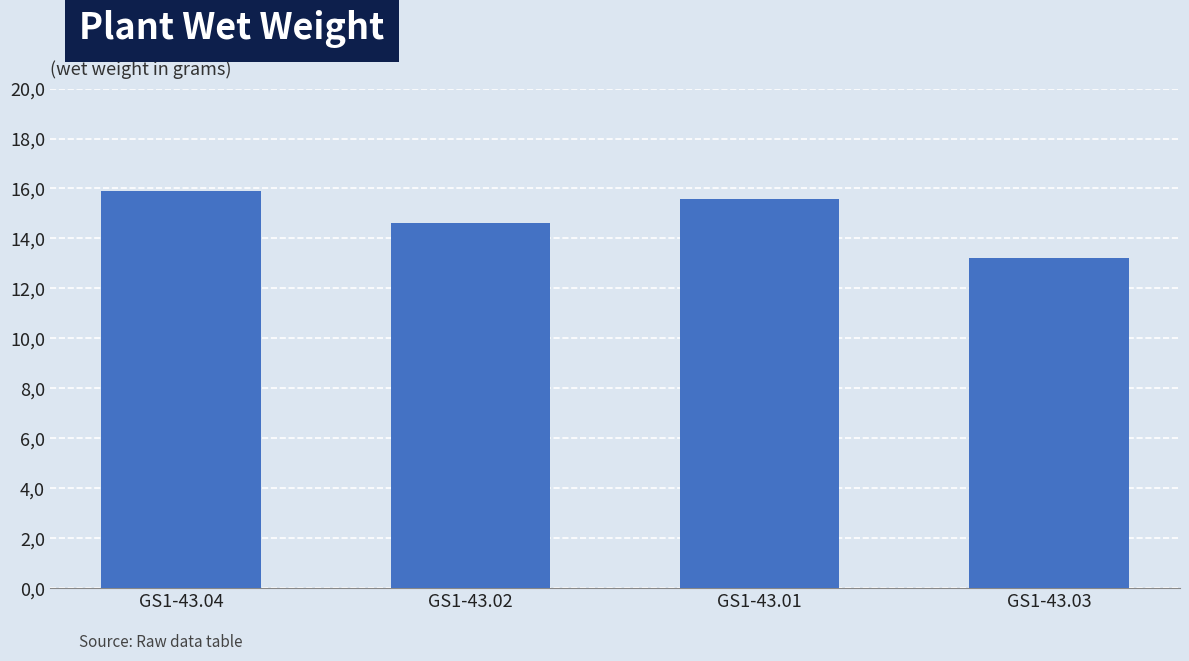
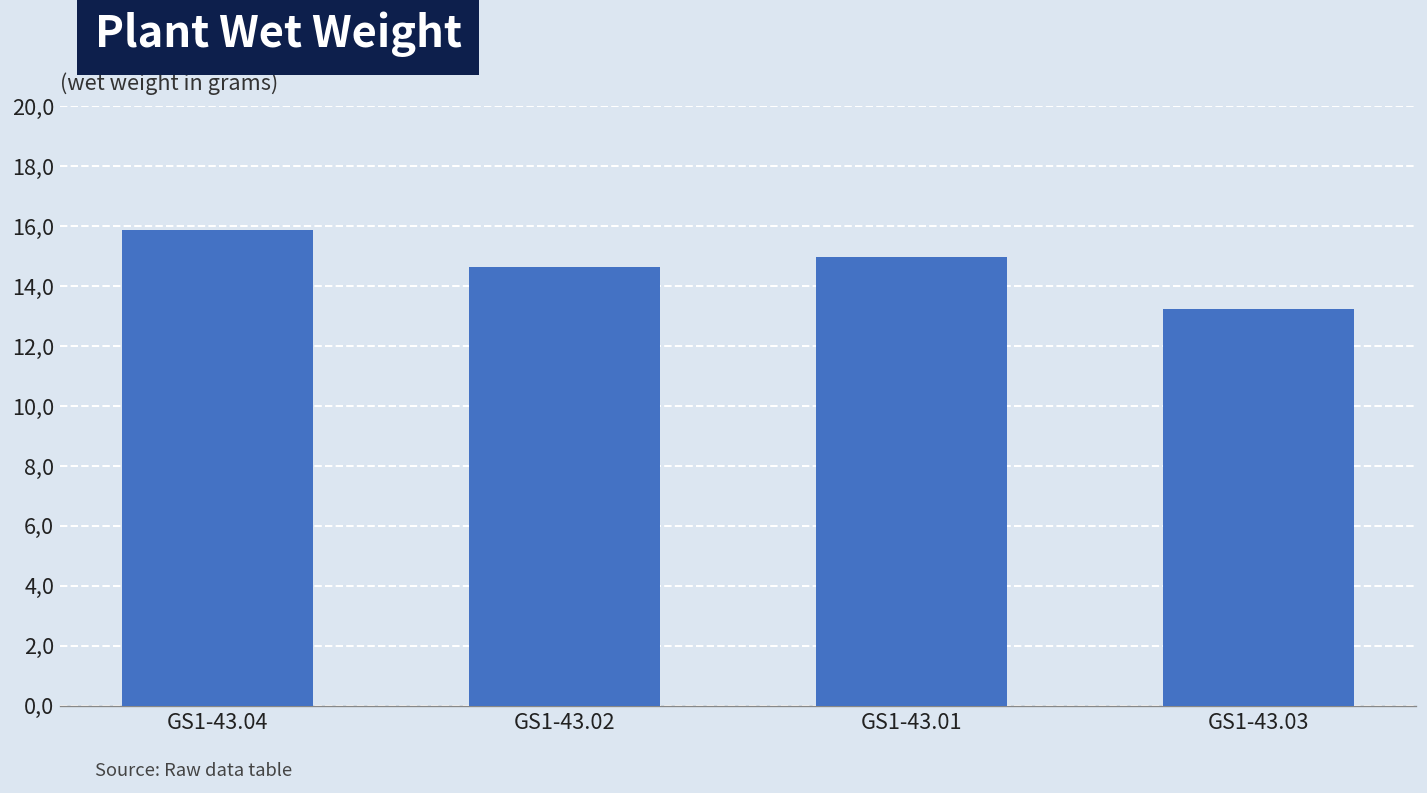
GS1-43.01: 156 -> 150
